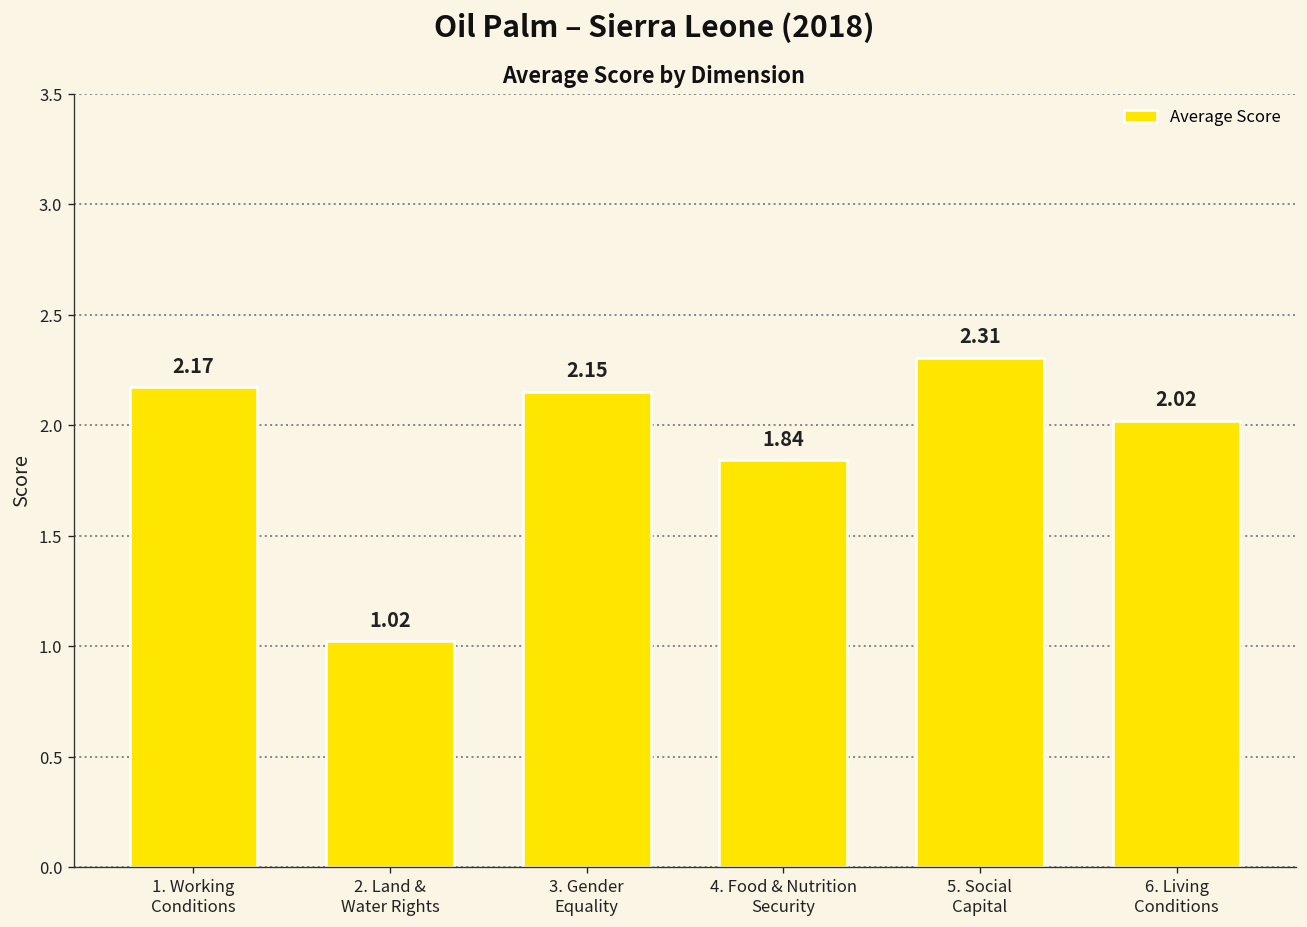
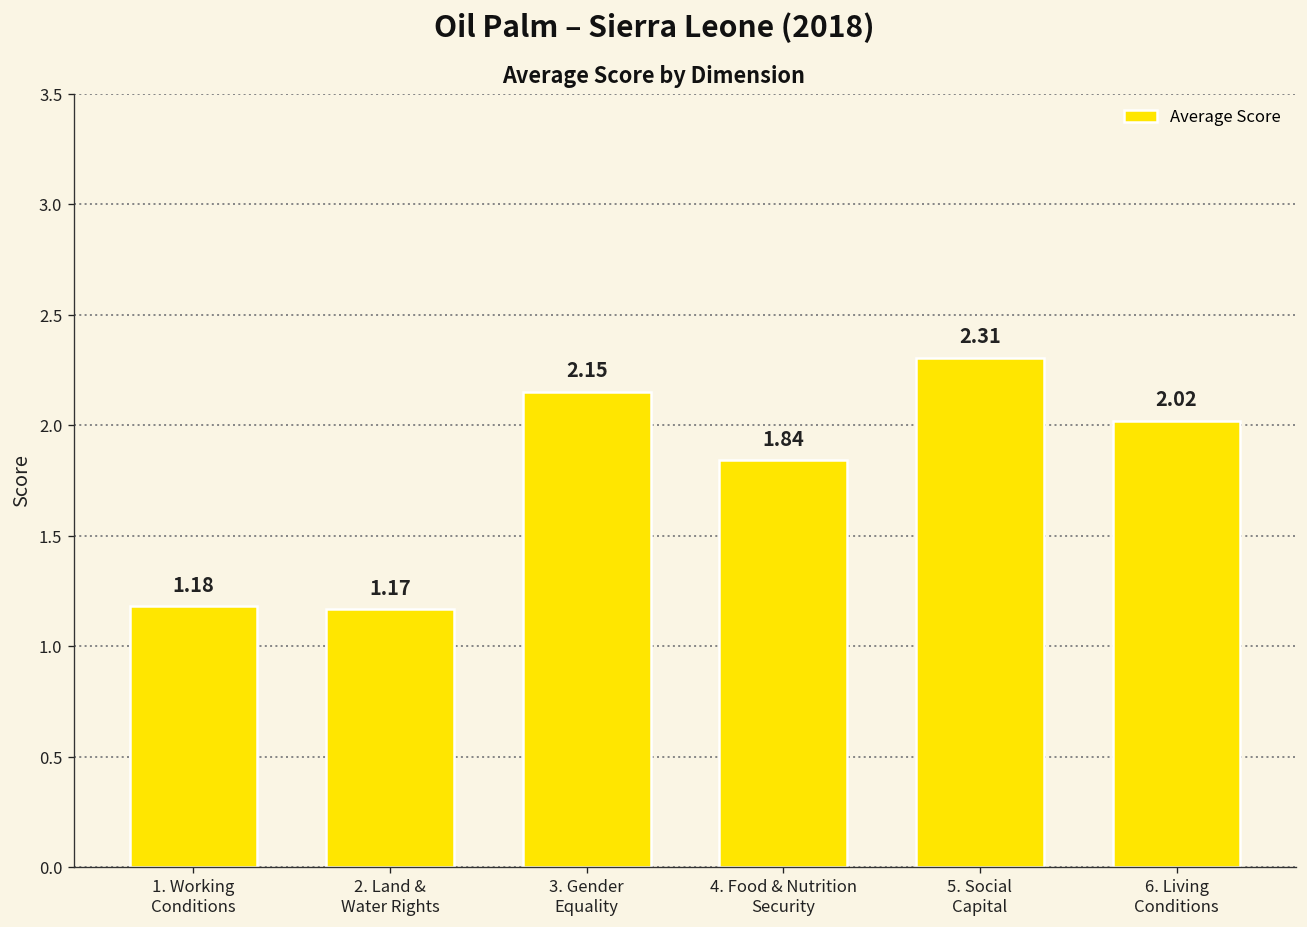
1. Working Conditions: 2.17 -> 1.18
2. Land & Water Rights: 1.02 -> 1.17
